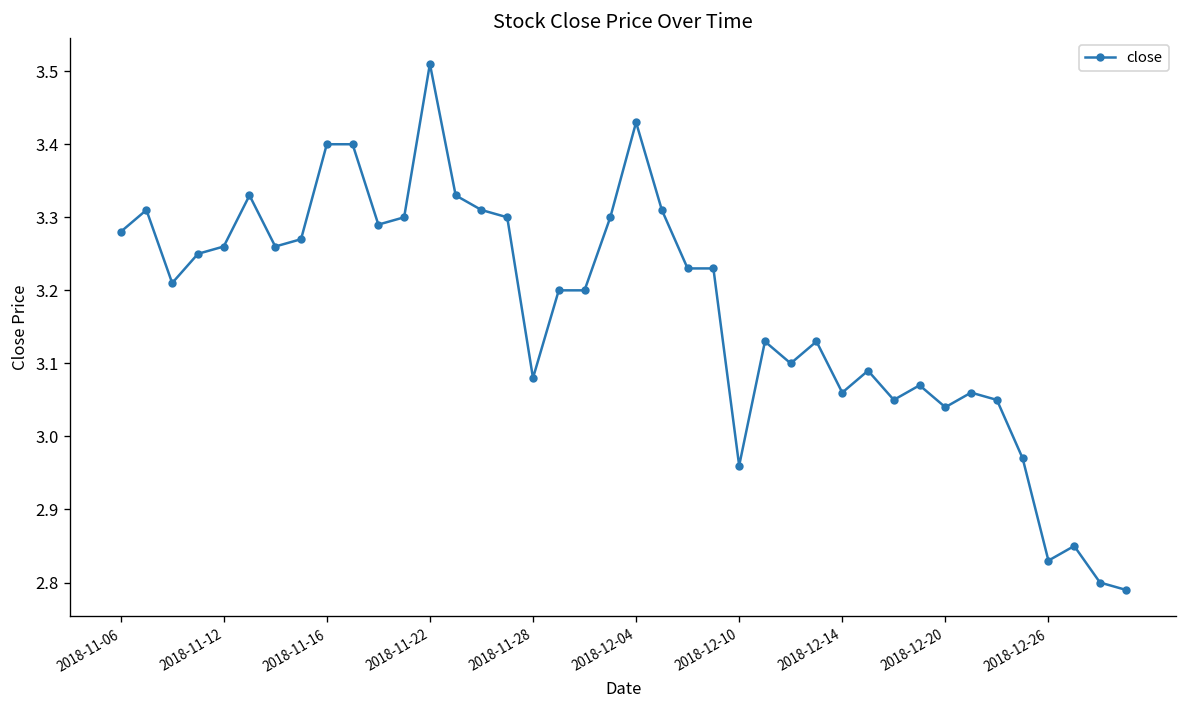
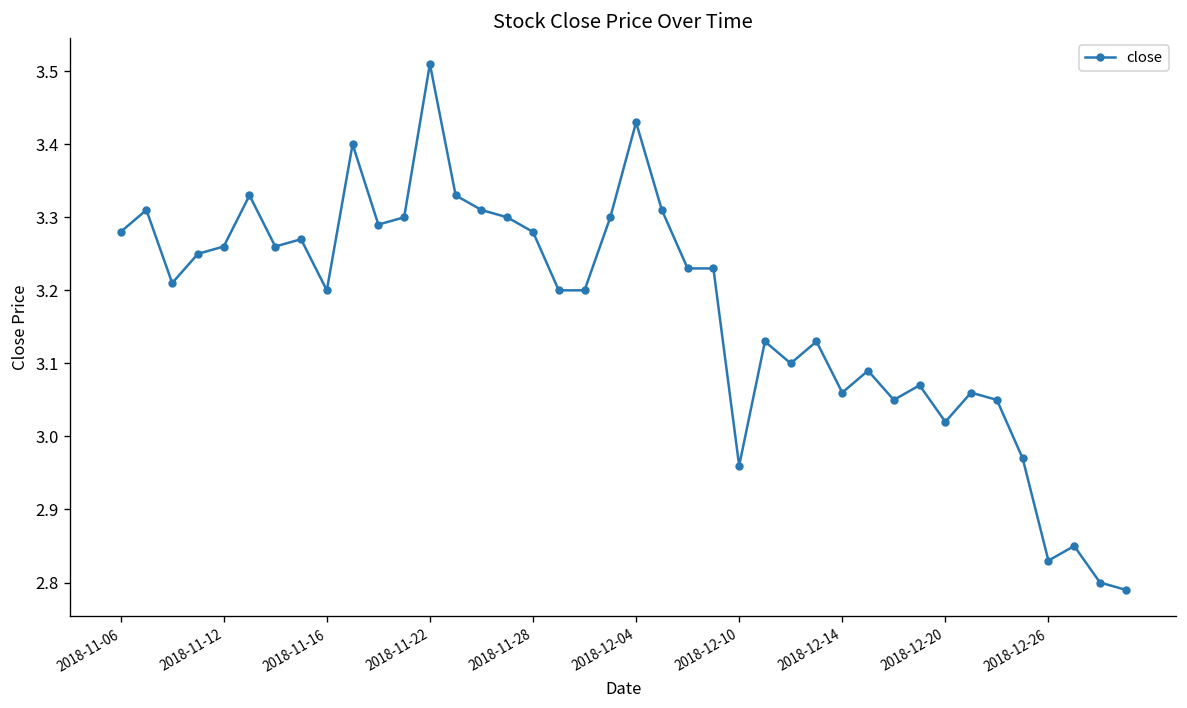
2018-11-16: 3.4 -> 3.2
2018-11-28: 3.08 -> 3.28
2018-12-20: 3.04 -> 3.02
